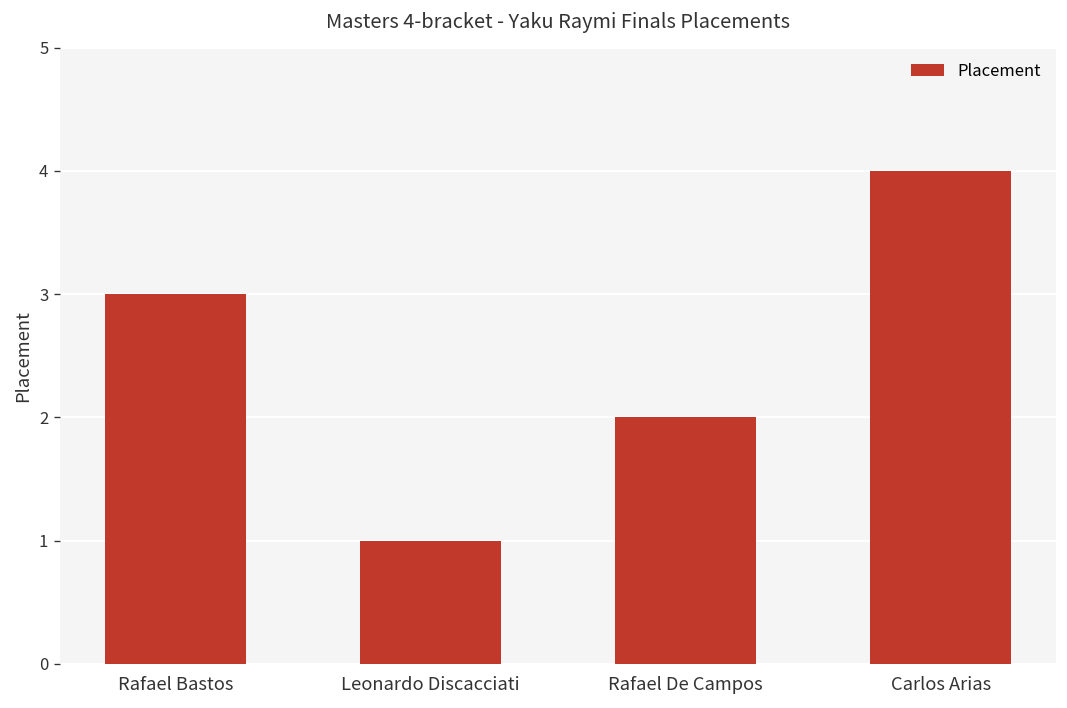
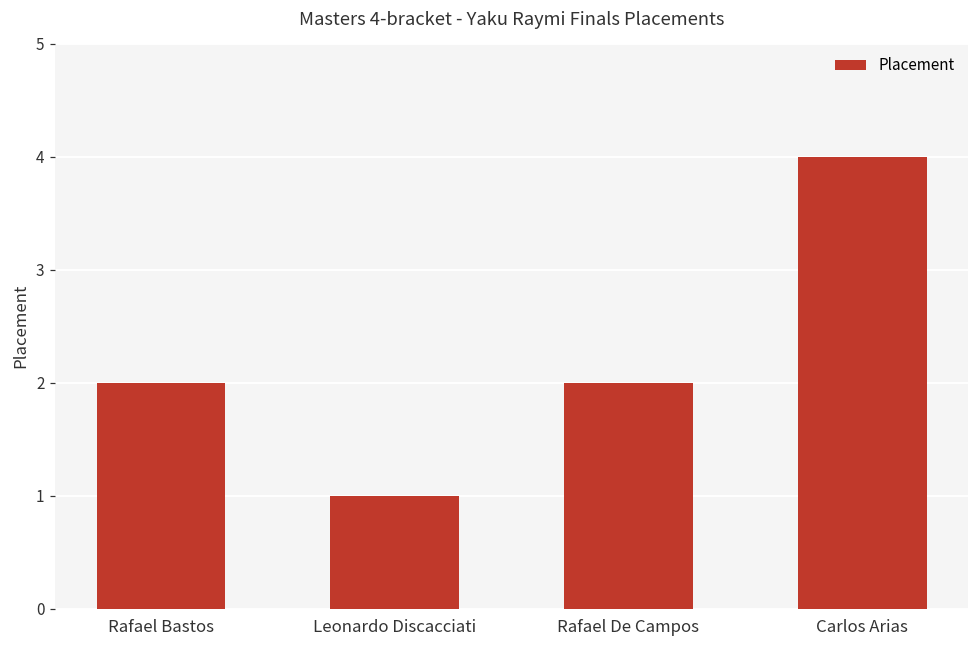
Rafael Bastos: 3 -> 2
